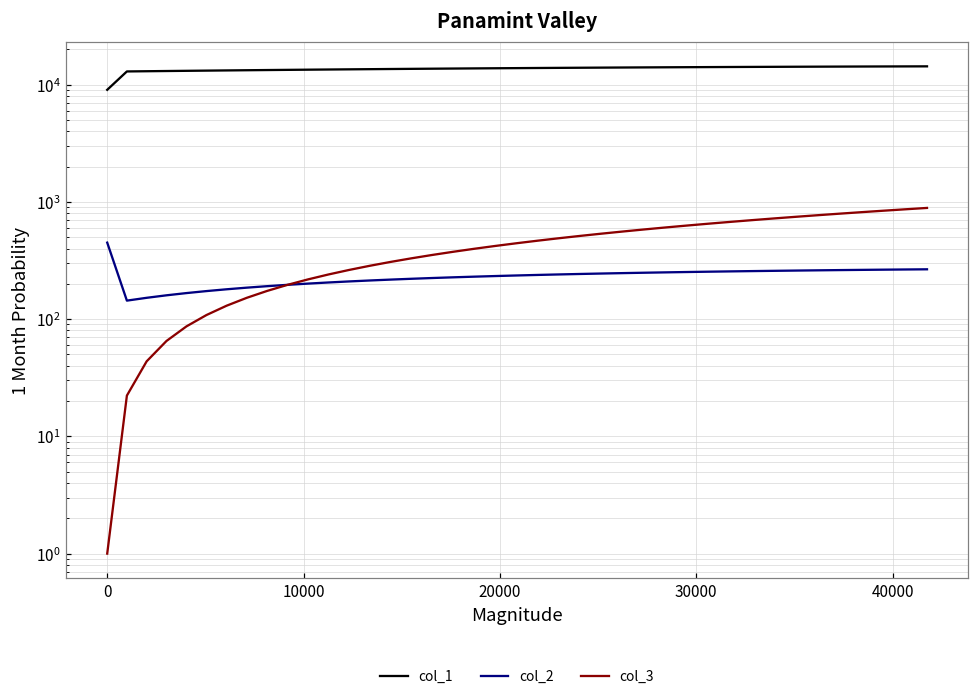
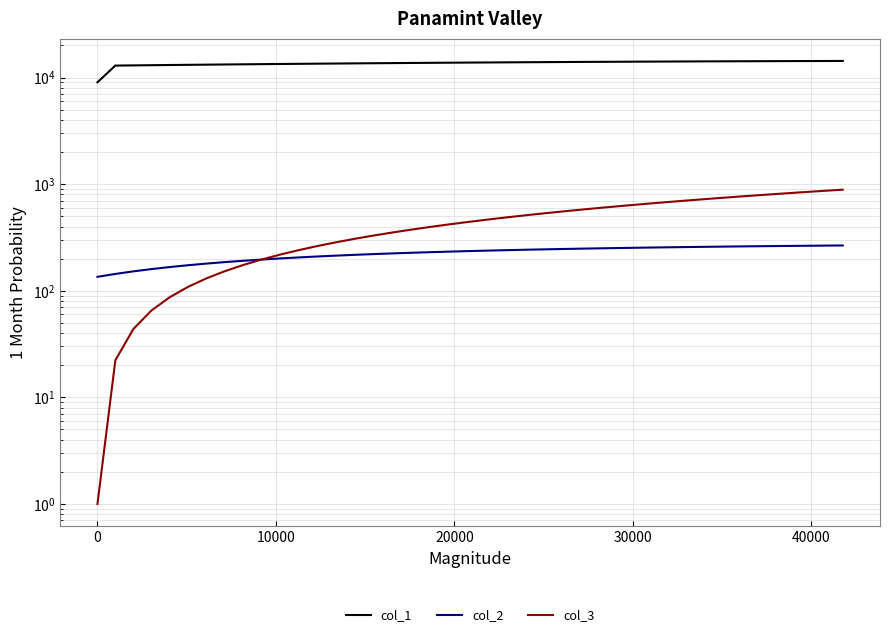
col_2, 0: 450 -> 140
